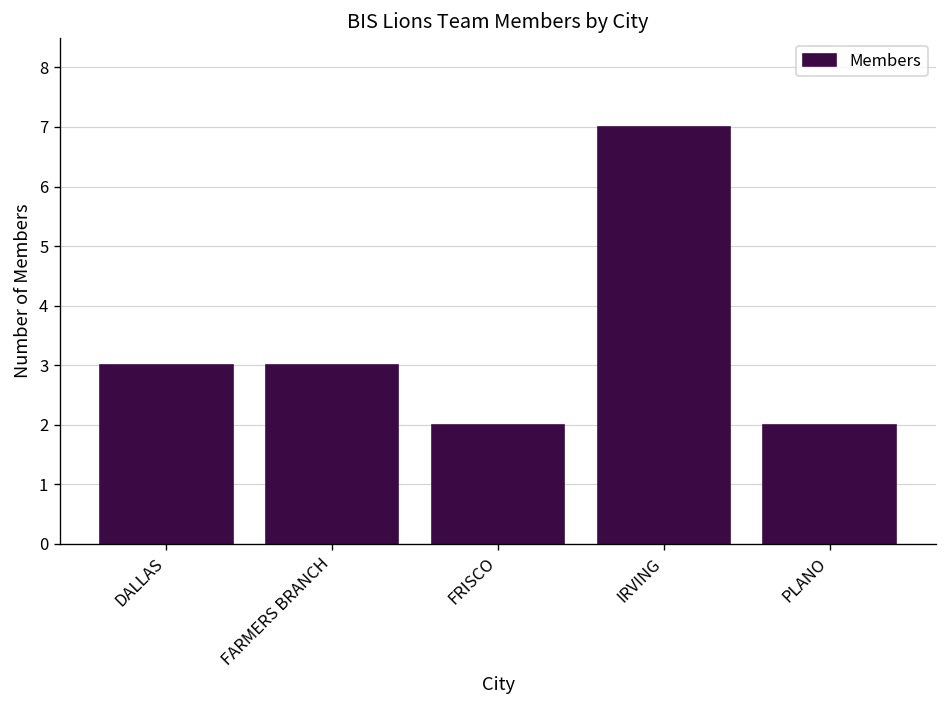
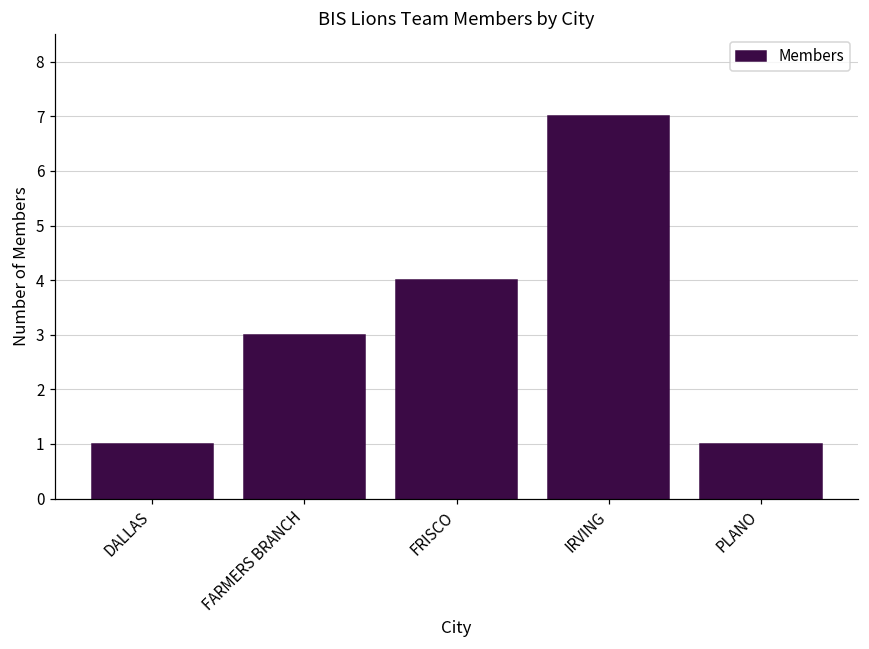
DALLAS: 3 -> 1
FRISCO: 2 -> 4
PLANO: 2 -> 1
